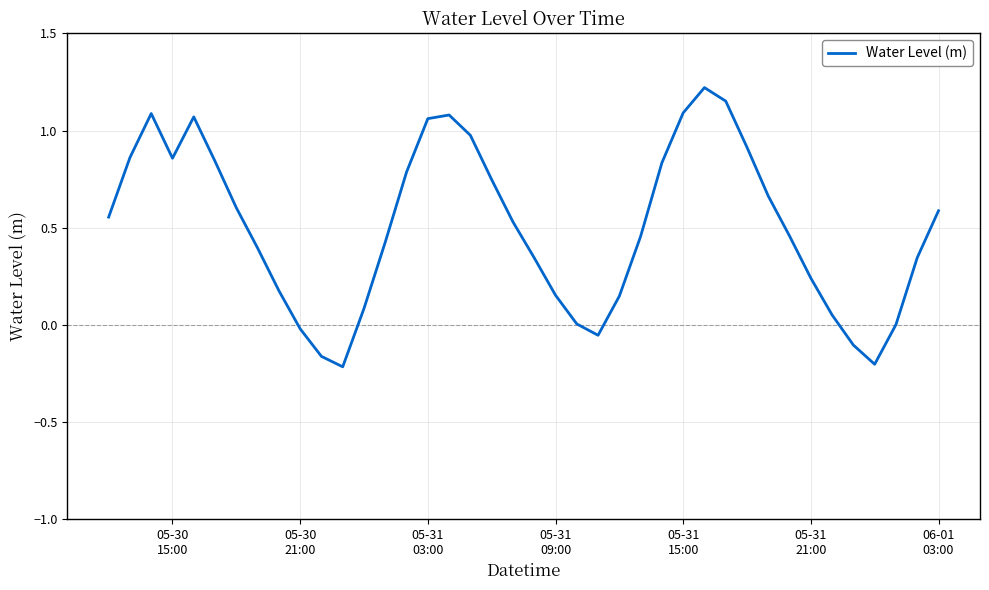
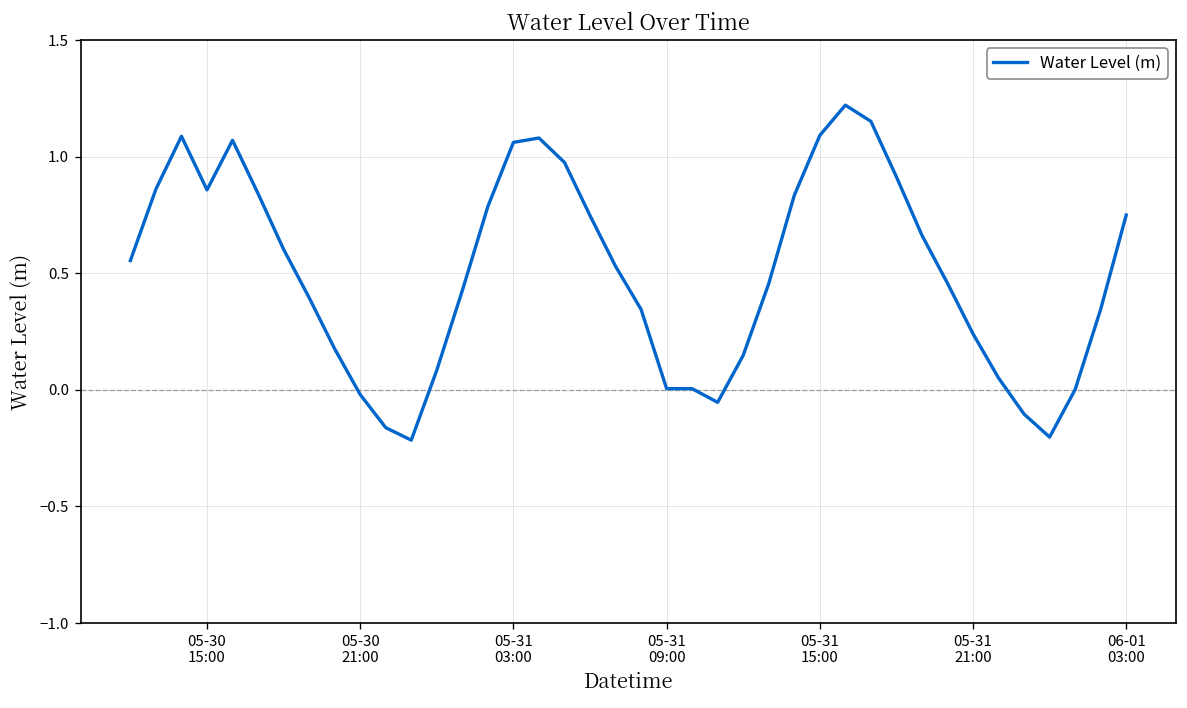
05-31 09:00: 0.15 -> 0.01
06-01 03:00: 0.59 -> 0.75
